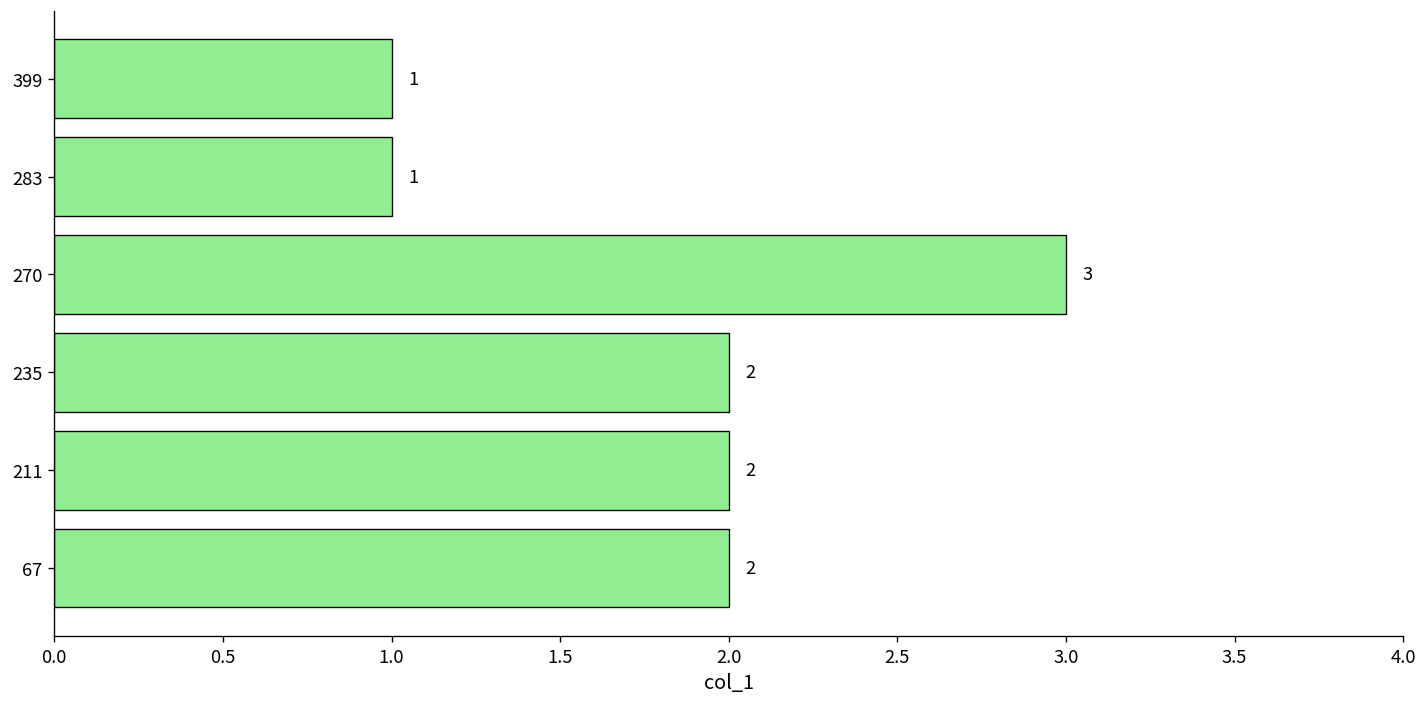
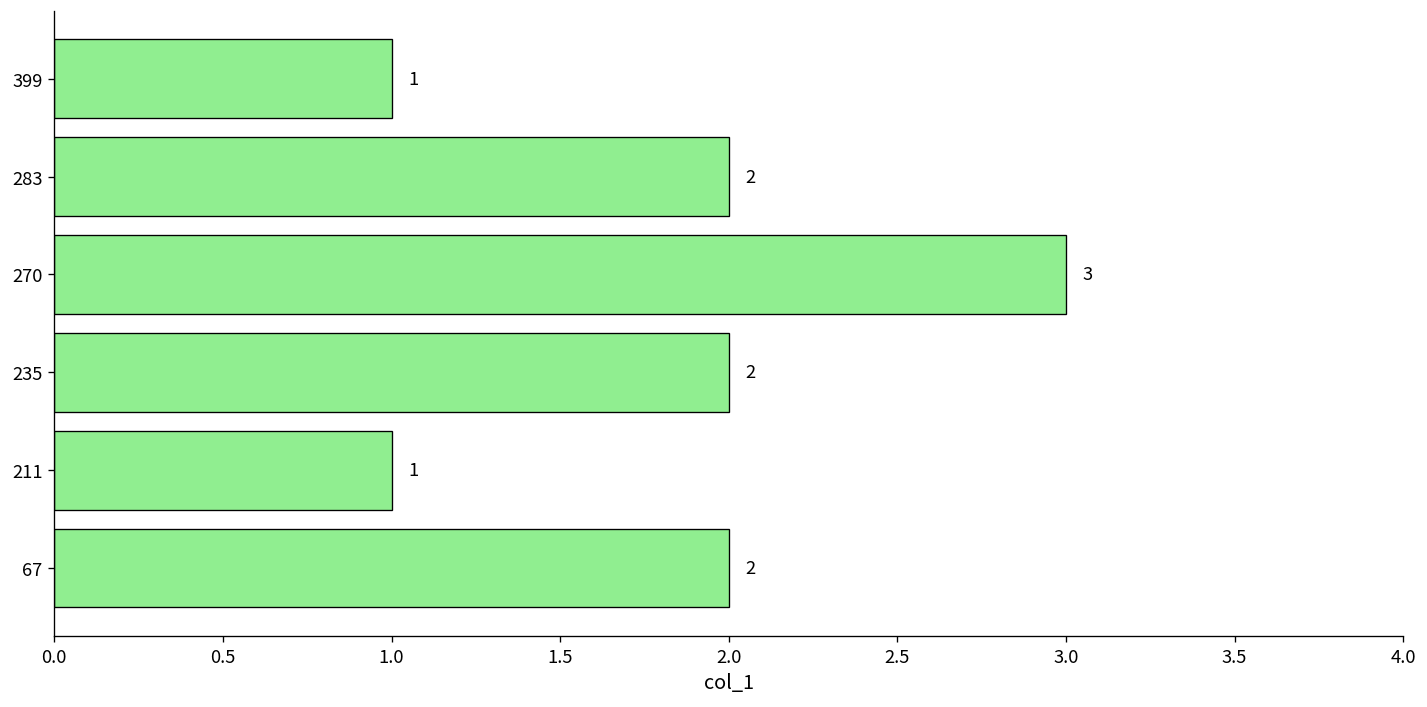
283: 1 -> 2
211: 2 -> 1
